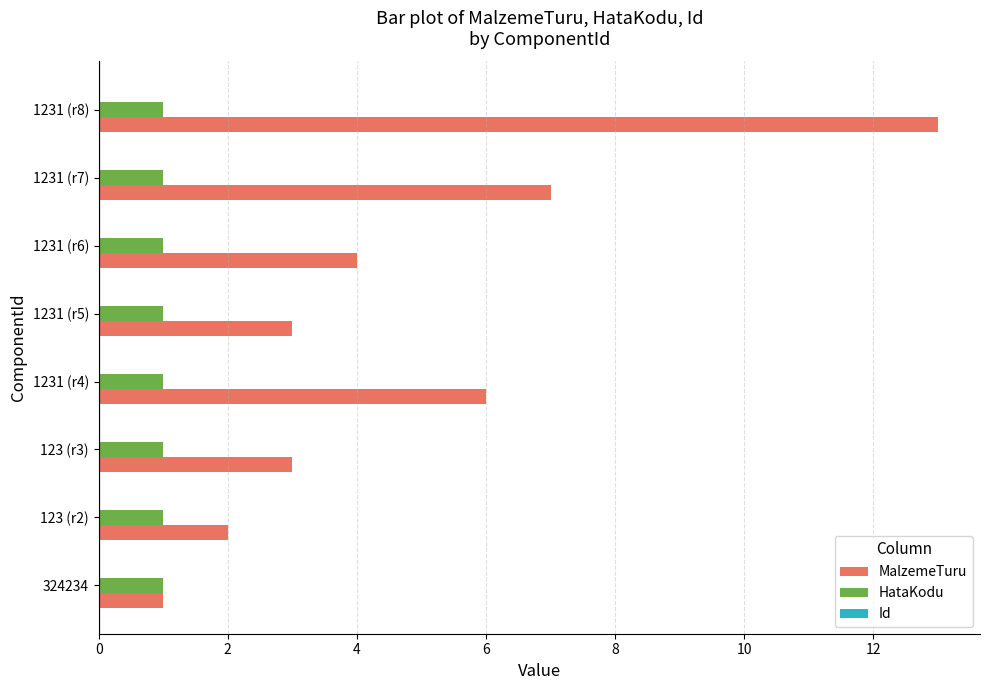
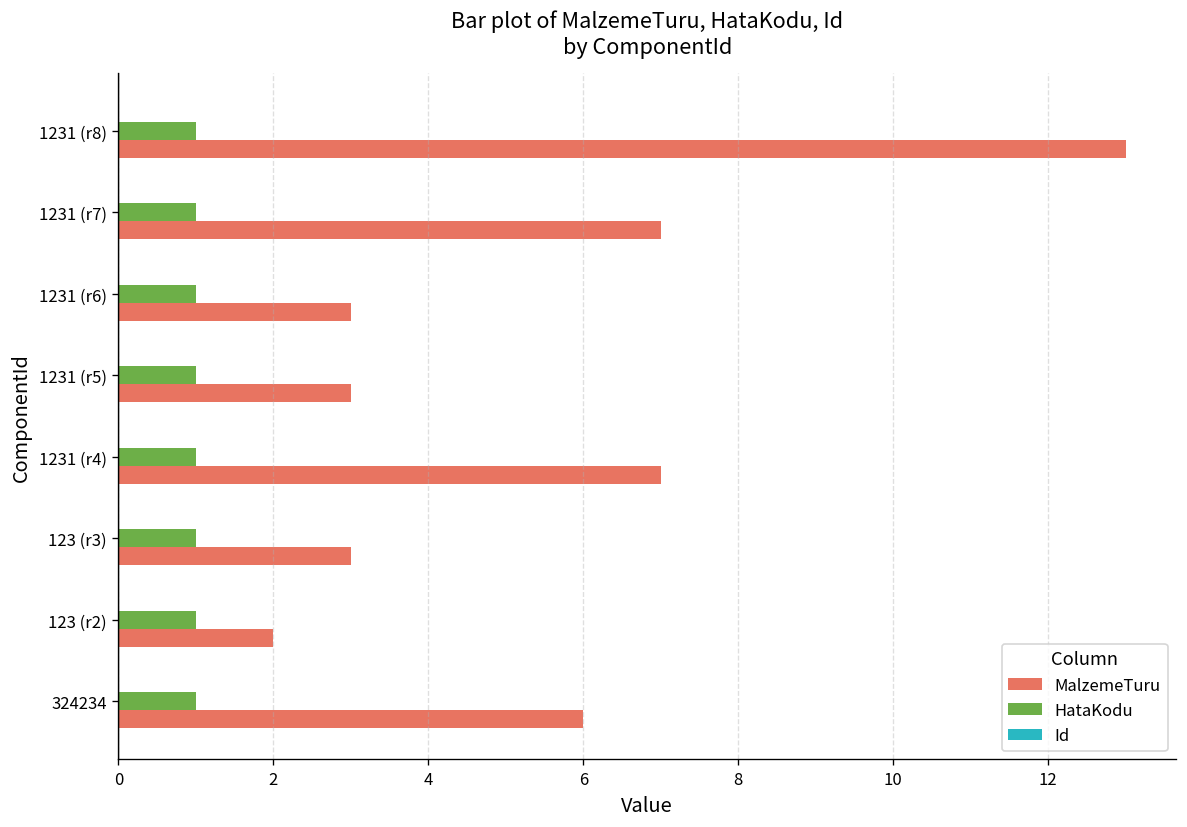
MalzemeTuru, 1231 (r6): 4 -> 3
MalzemeTuru, 1231 (r4): 6 -> 7
MalzemeTuru, 324234: 1 -> 6
